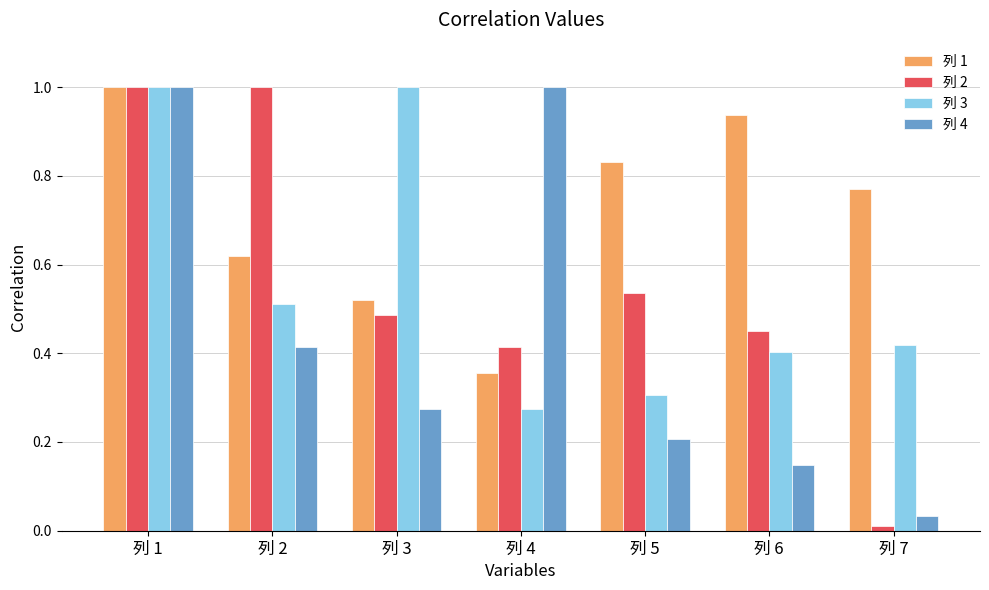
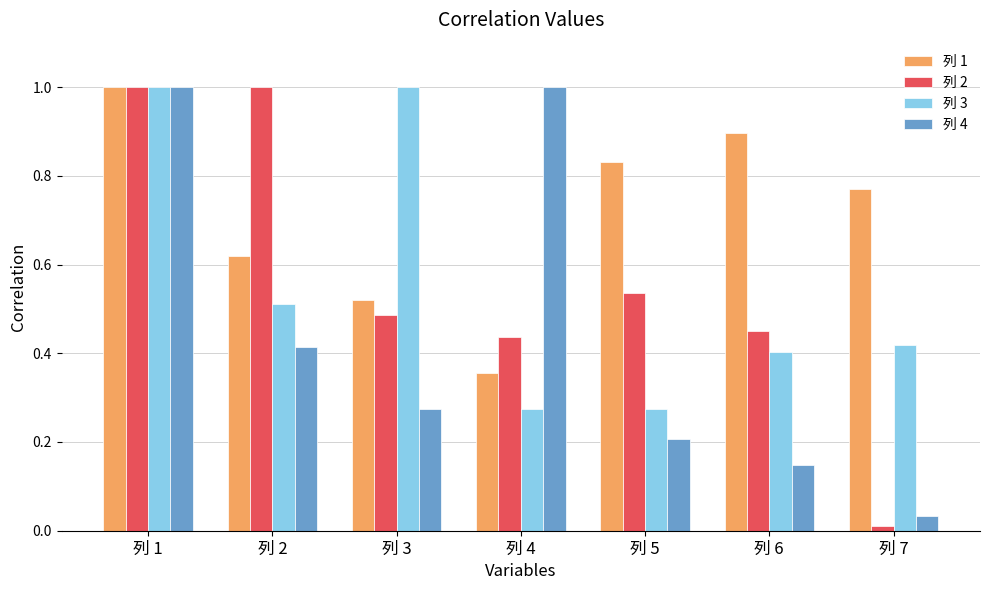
列 2, 列 4: 0.41 -> 0.44
列 3, 列 5: 0.31 -> 0.27
列 1, 列 6: 0.94 -> 0.90
